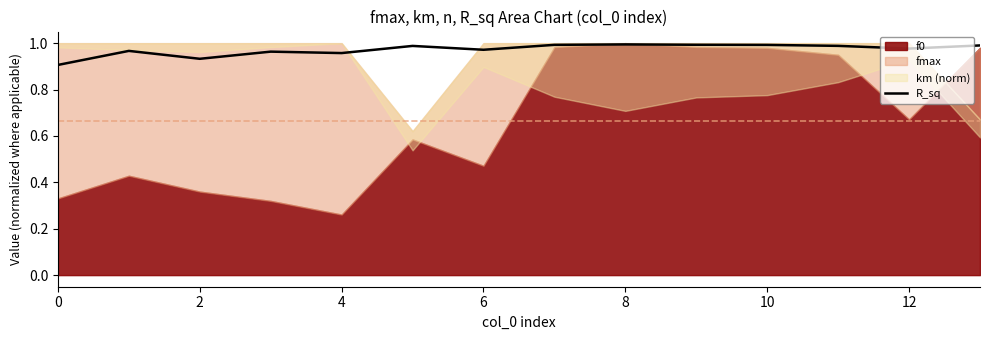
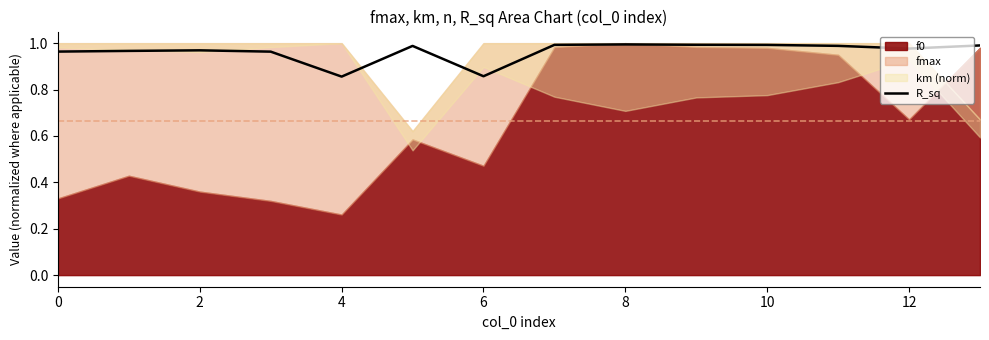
R_sq, 0: 0.91 -> 0.96
R_sq, 2: 0.93 -> 0.97
R_sq, 4: 0.96 -> 0.86
R_sq, 6: 0.97 -> 0.86
